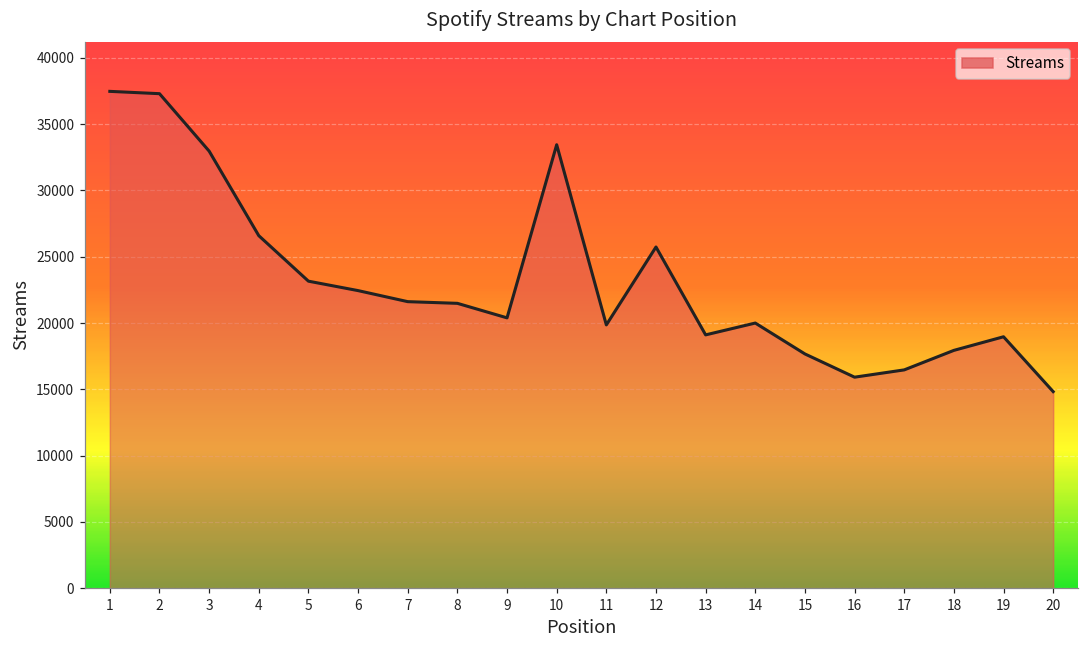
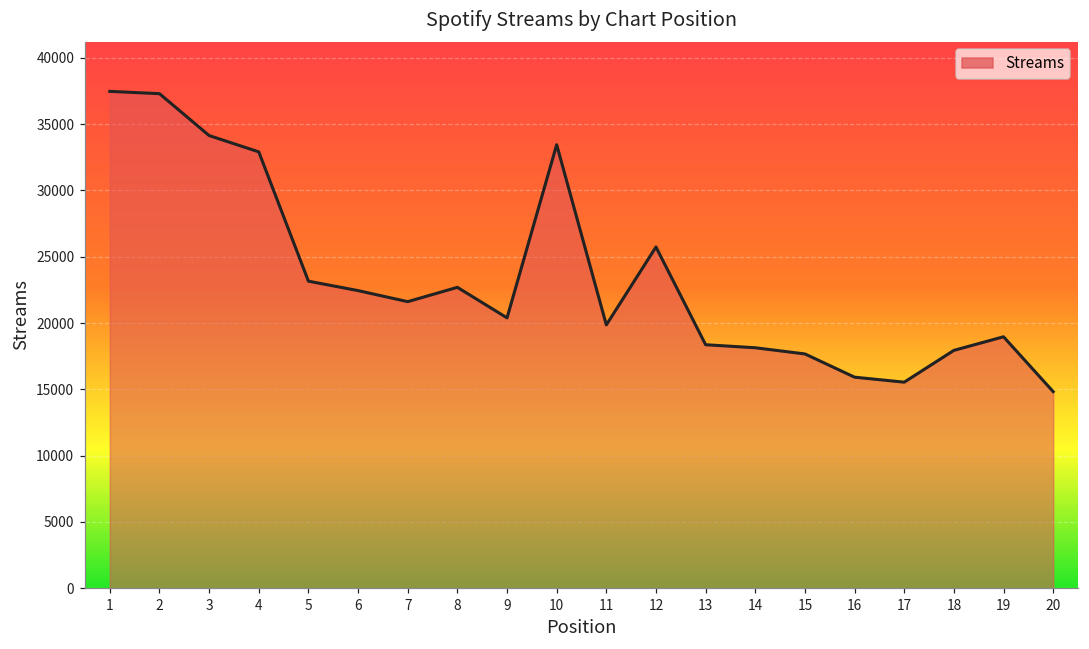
3: 33000 -> 34100
4: 26600 -> 32900
8: 21500 -> 22700
13: 19100 -> 18400
14: 20000 -> 18100
17: 16500 -> 15500
